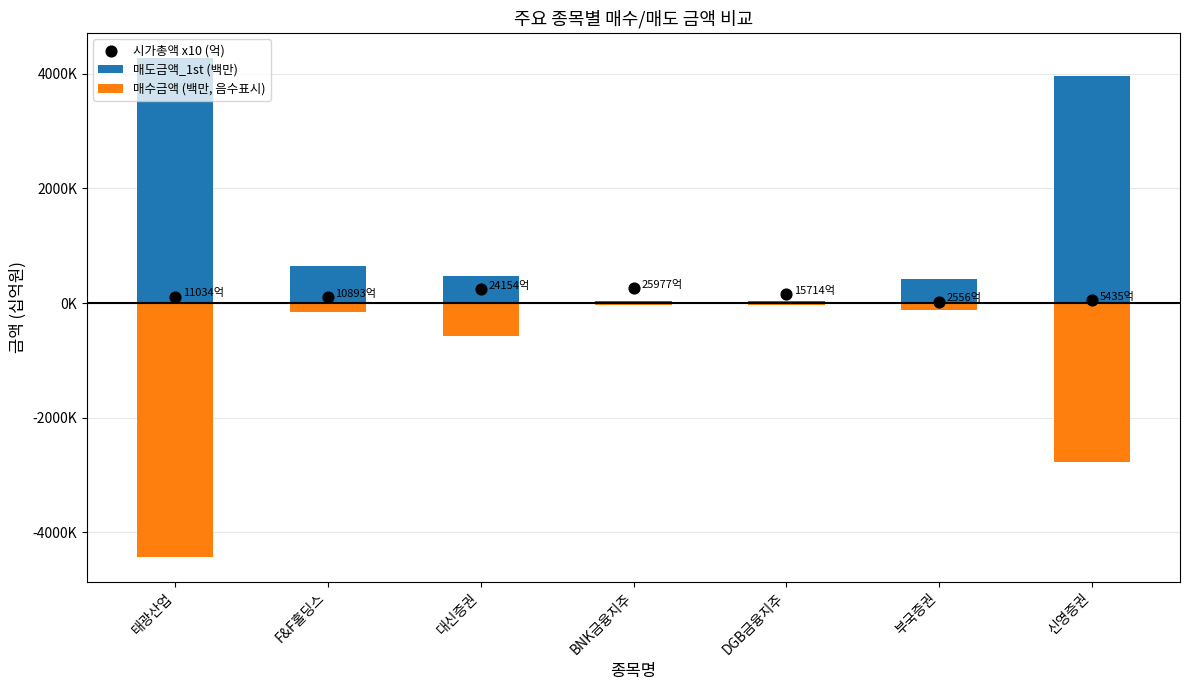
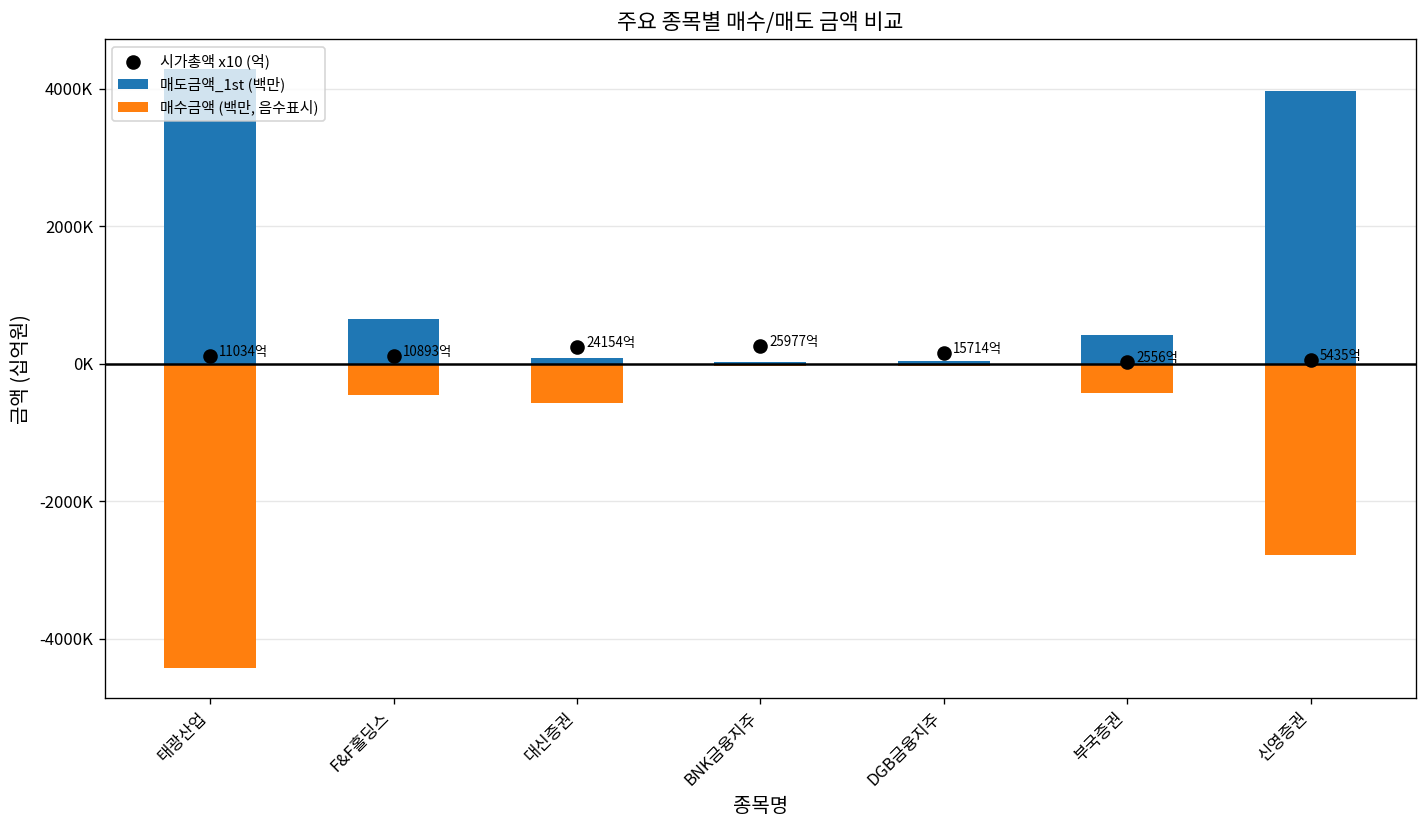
매수금액 (백만, 음수표시), F&F홀딩스: -200000 -> -500000
매도금액_1st (백만), 대신증권: 500000 -> 100000
매수금액 (백만, 음수표시), 부국증권: -100000 -> -400000
